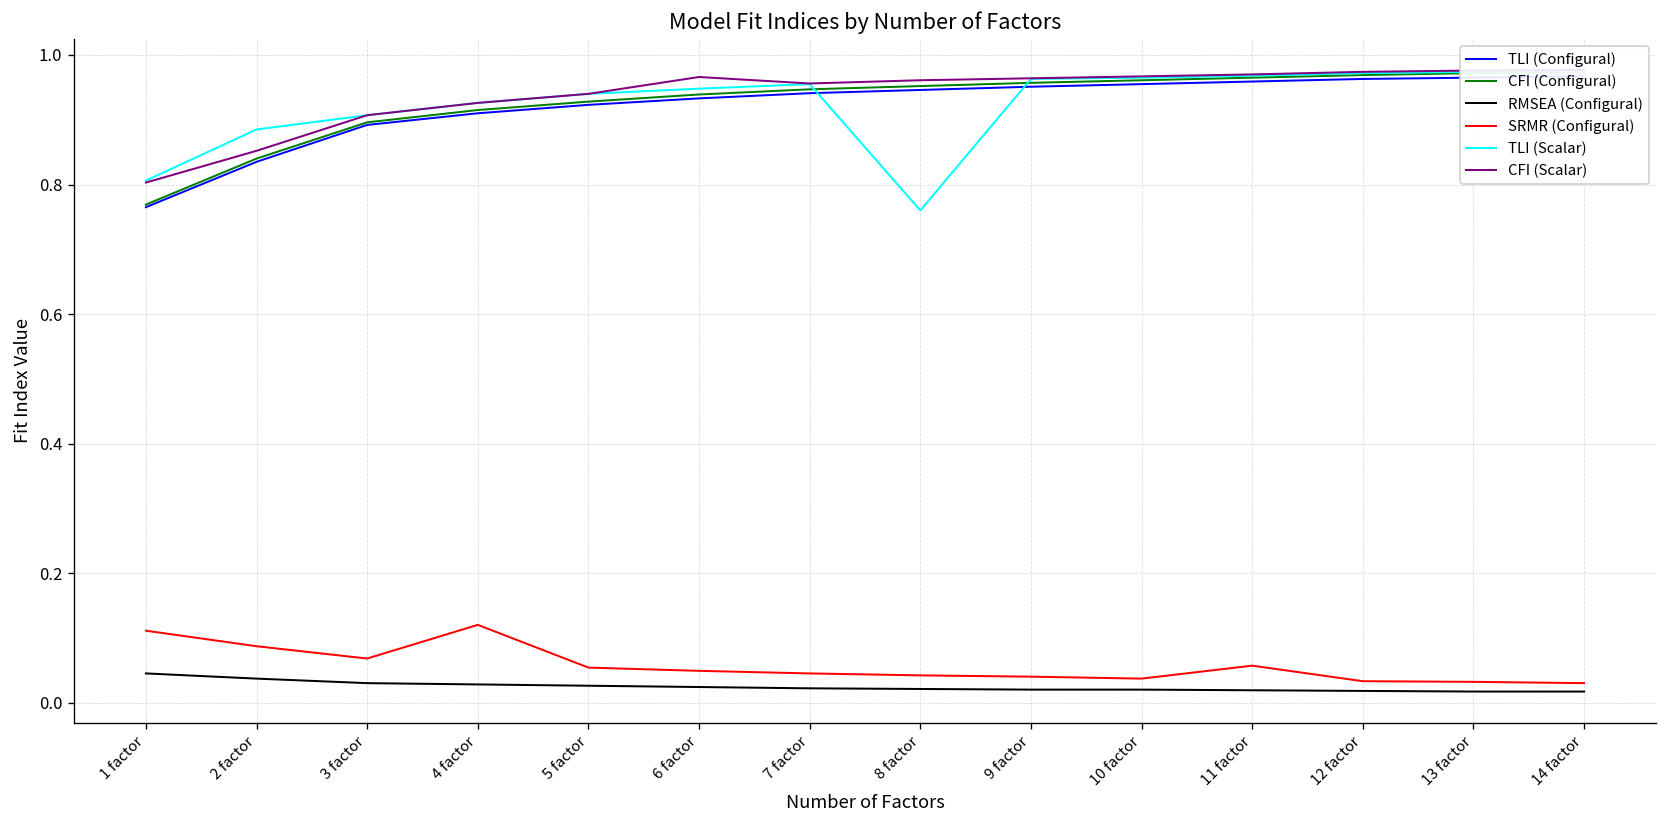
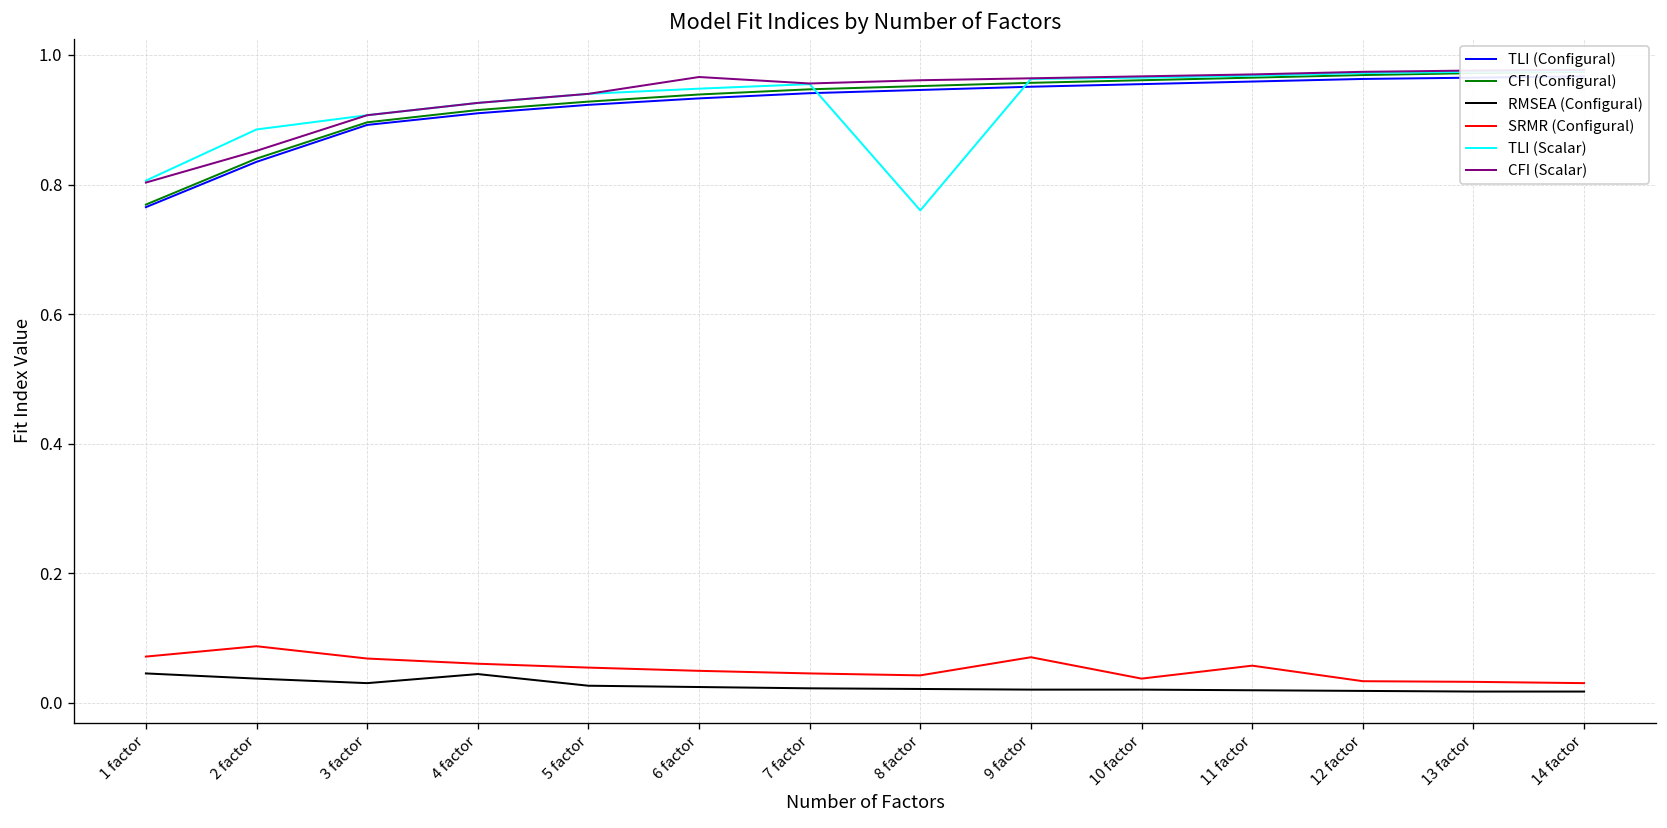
SRMR (Configural), 1 factor: 0.11 -> 0.07
RMSEA (Configural), 4 factor: 0.03 -> 0.04
SRMR (Configural), 4 factor: 0.12 -> 0.06
SRMR (Configural), 9 factor: 0.04 -> 0.07
